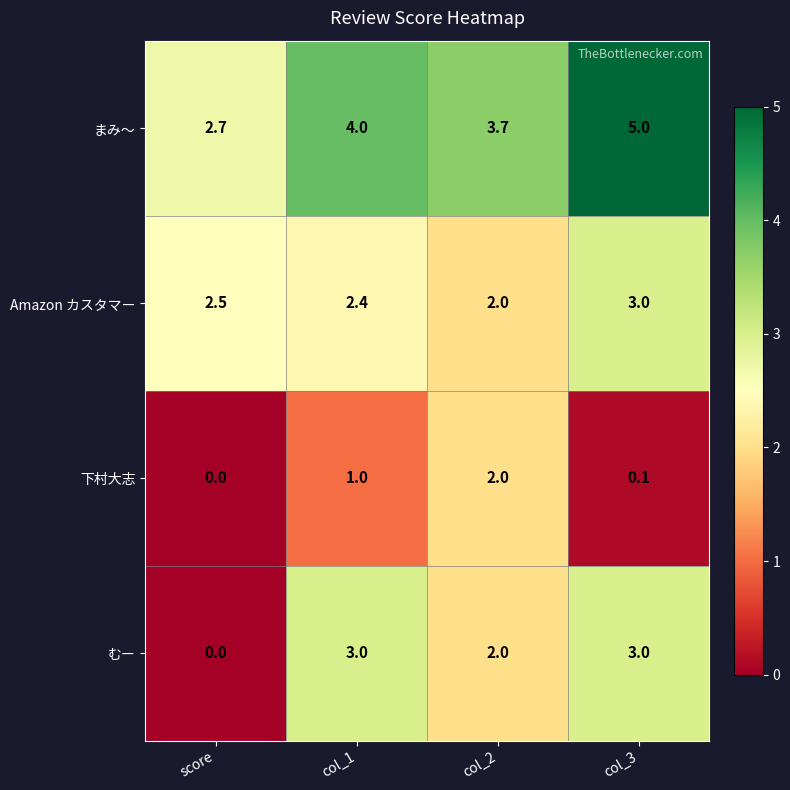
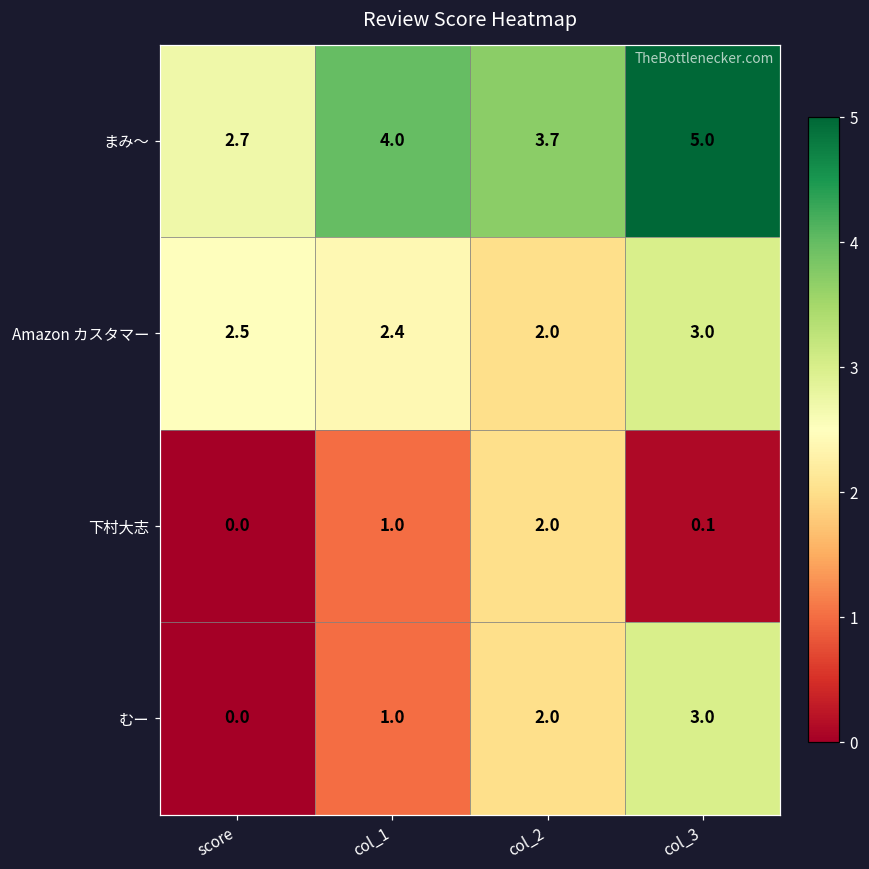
むー, col_1: 3.0 -> 1.0
